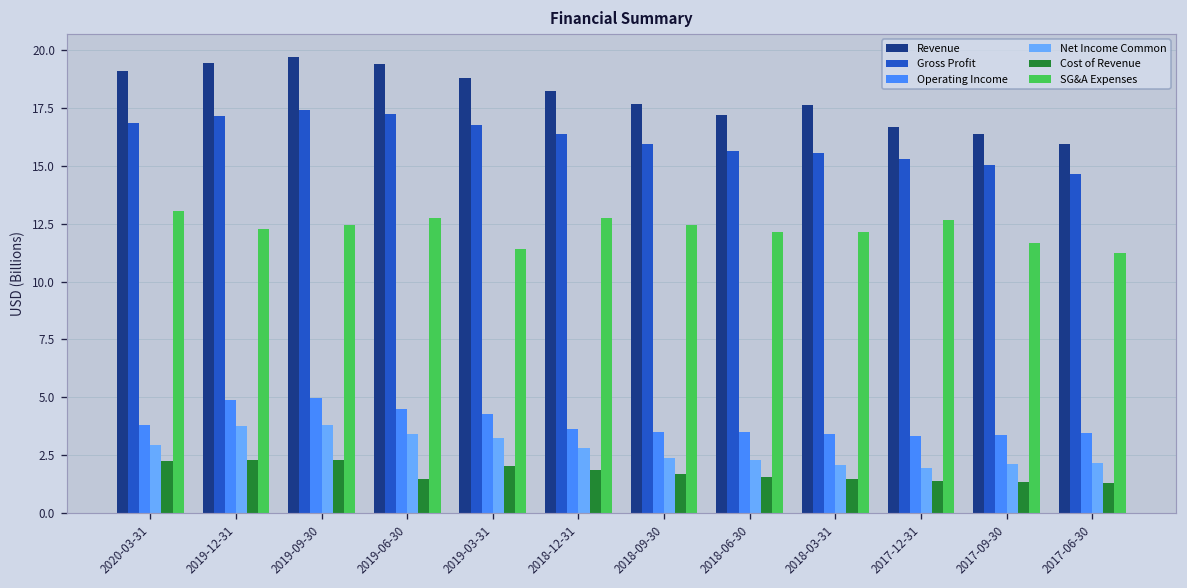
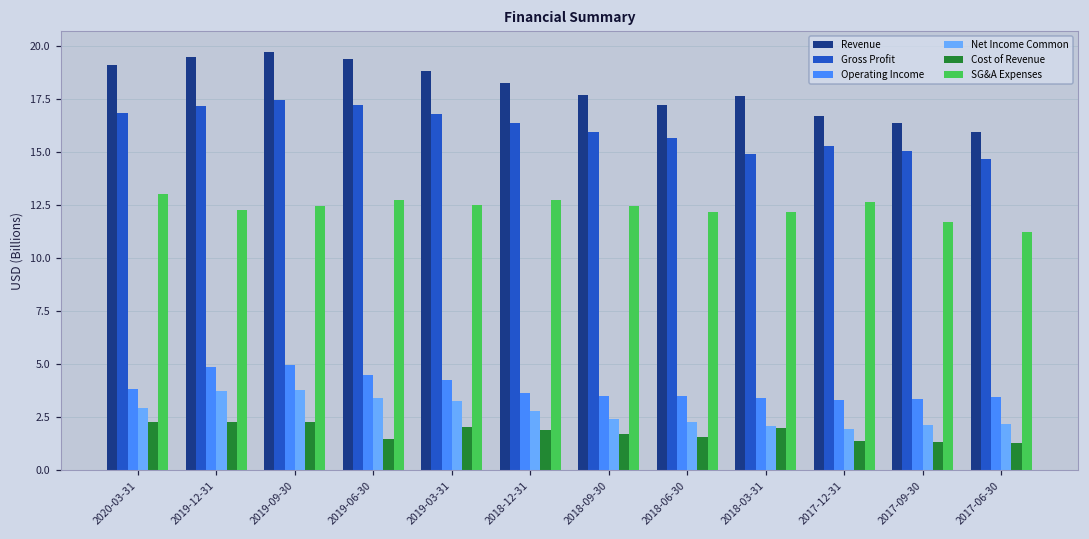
SG&A Expenses, 2019-03-31: 11.4 -> 12.5
Gross Profit, 2018-03-31: 15.5 -> 14.9
Cost of Revenue, 2018-03-31: 1.5 -> 2.0
